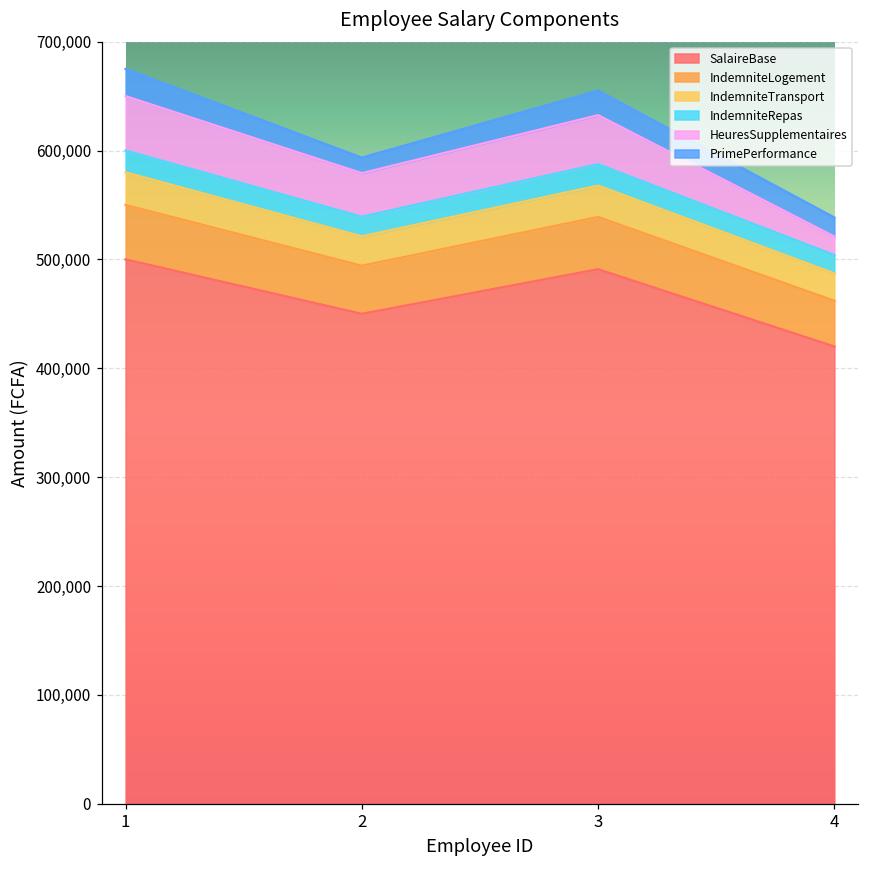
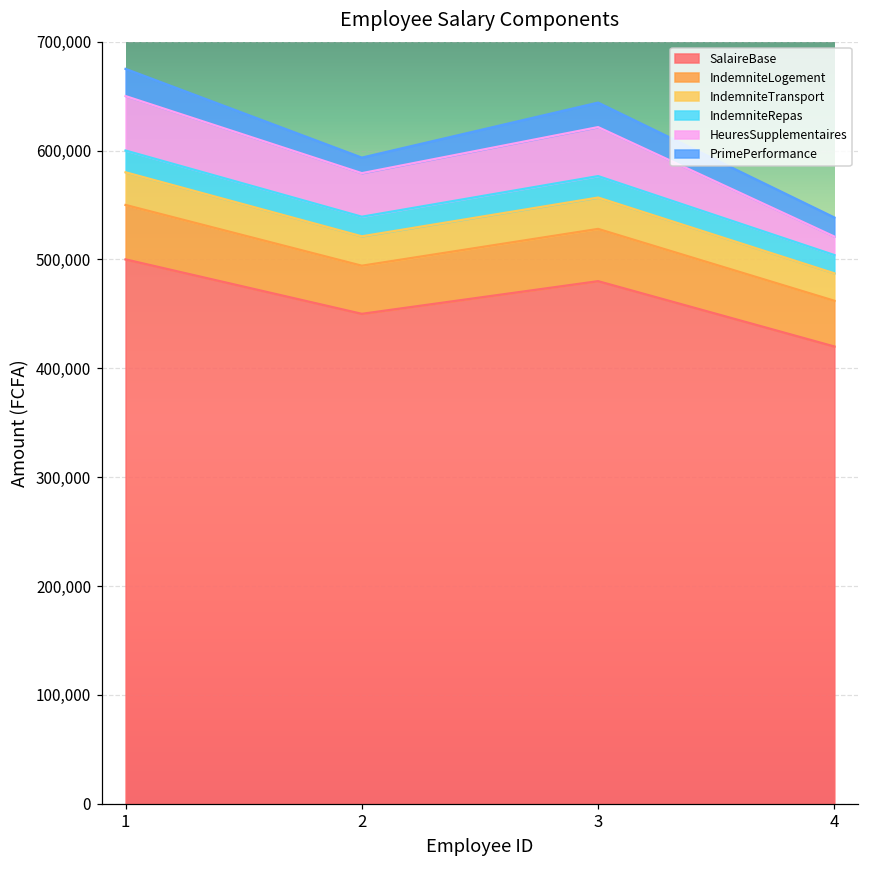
SalaireBase, 3: 490,000 -> 480,000
